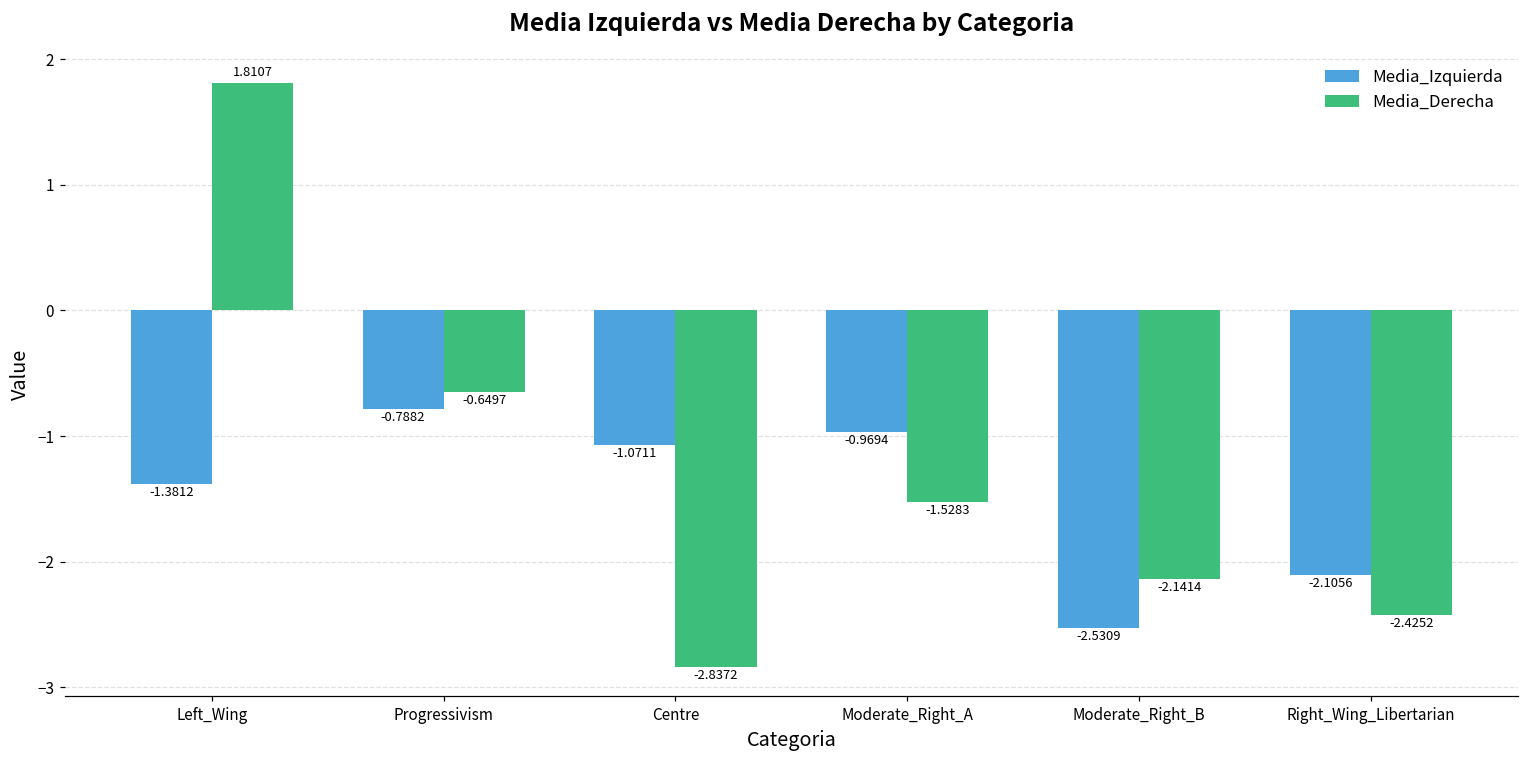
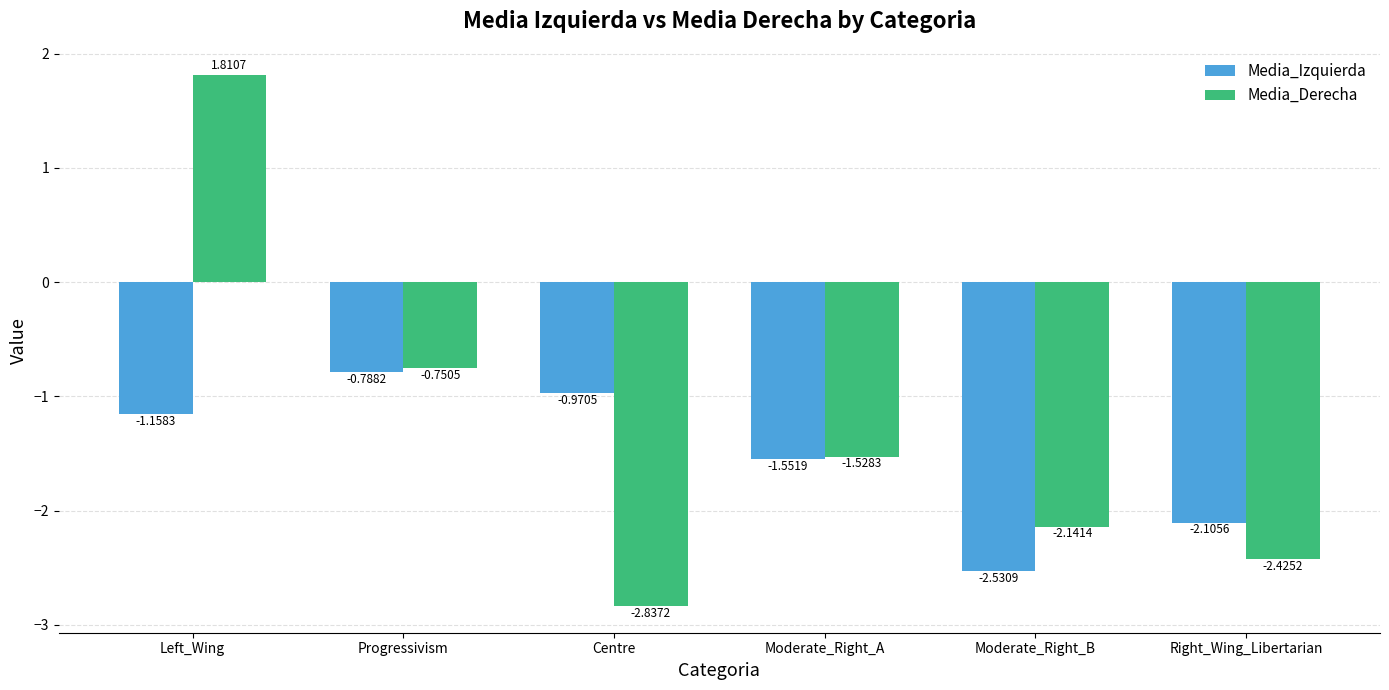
Media_Izquierda, Left_Wing: -1.3812 -> -1.1583
Media_Derecha, Progressivism: -0.6497 -> -0.7505
Media_Izquierda, Centre: -1.0711 -> -0.9705
Media_Izquierda, Moderate_Right_A: -0.9694 -> -1.5519
